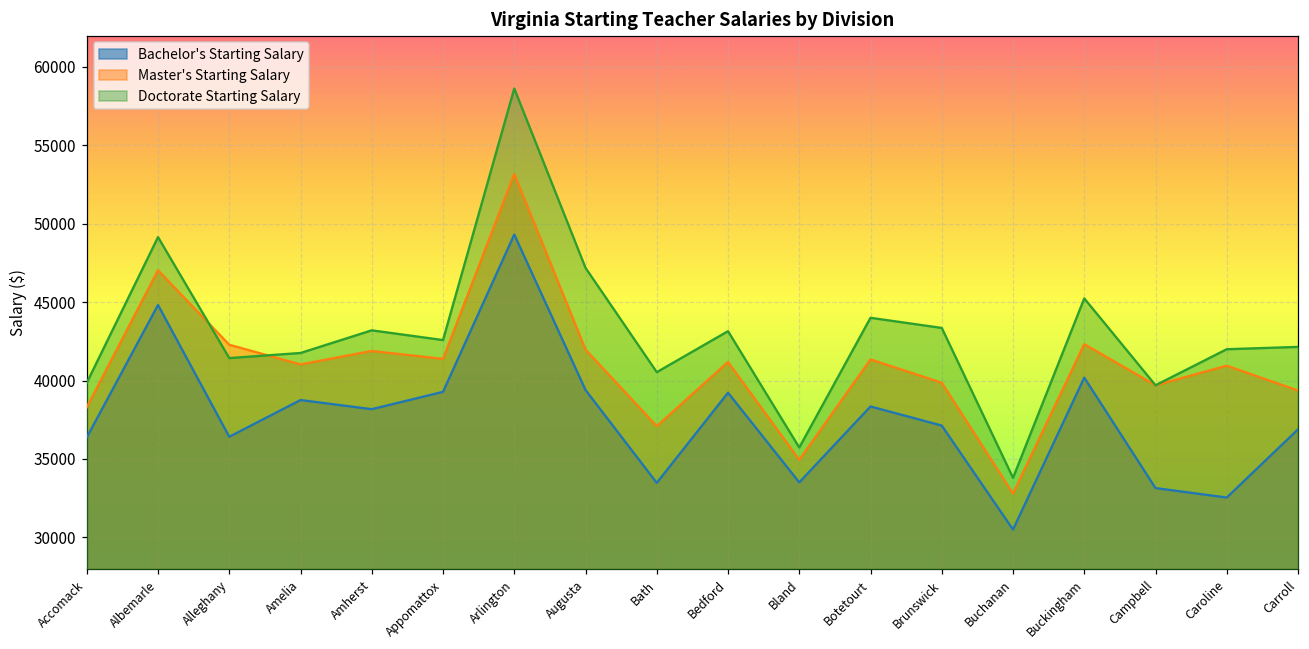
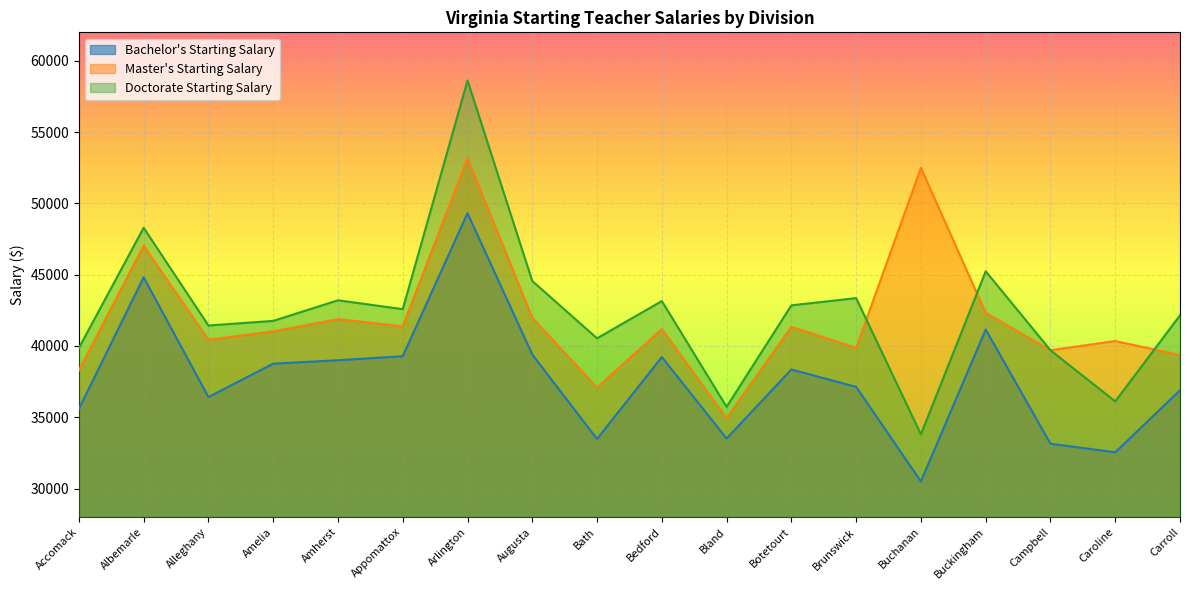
Bachelor's Starting Salary, Accomack: 36400 -> 35600
Doctorate Starting Salary, Albemarle: 49100 -> 48300
Master's Starting Salary, Alleghany: 42300 -> 40400
Bachelor's Starting Salary, Amherst: 38200 -> 39000
Doctorate Starting Salary, Augusta: 47200 -> 44600
Doctorate Starting Salary, Botetourt: 44000 -> 42900
Master's Starting Salary, Buchanan: 32800 -> 52500
Bachelor's Starting Salary, Buckingham: 40200 -> 41200
Master's Starting Salary, Caroline: 41000 -> 40300
Doctorate Starting Salary, Caroline: 42000 -> 36100
